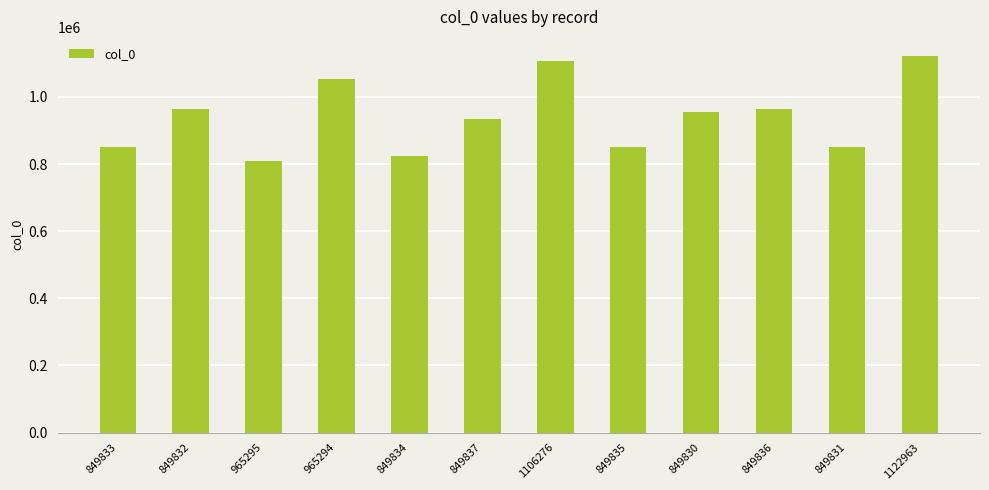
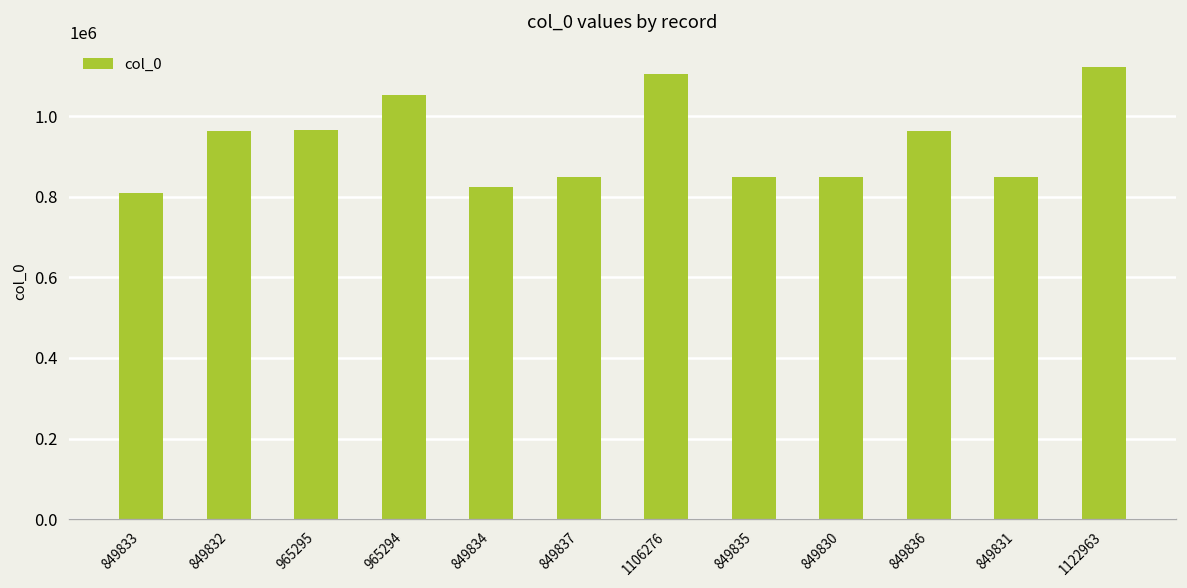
849833: 850000 -> 810000
965295: 810000 -> 970000
849837: 940000 -> 850000
849830: 950000 -> 850000
